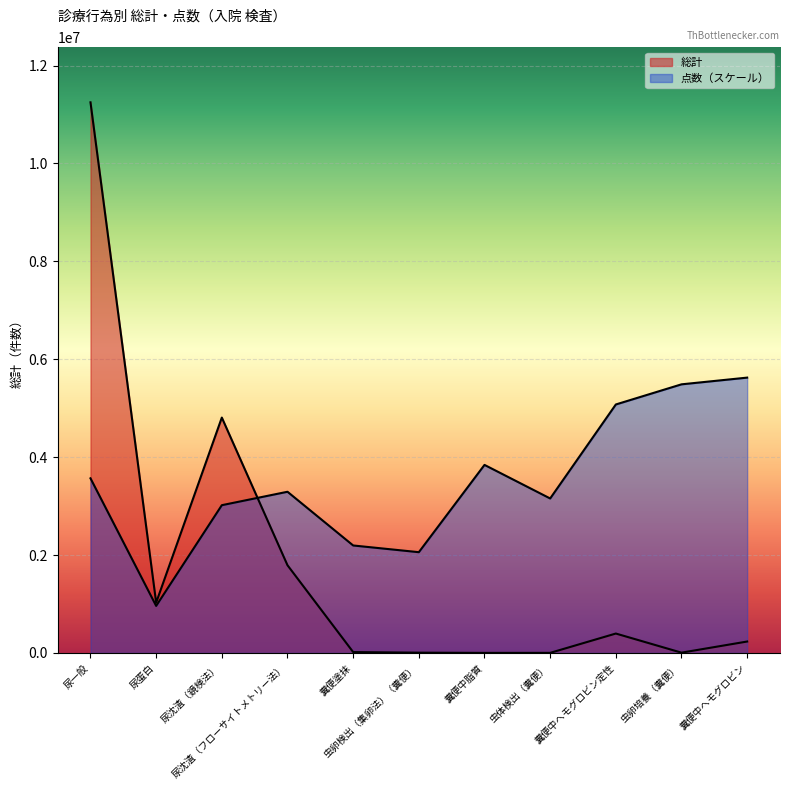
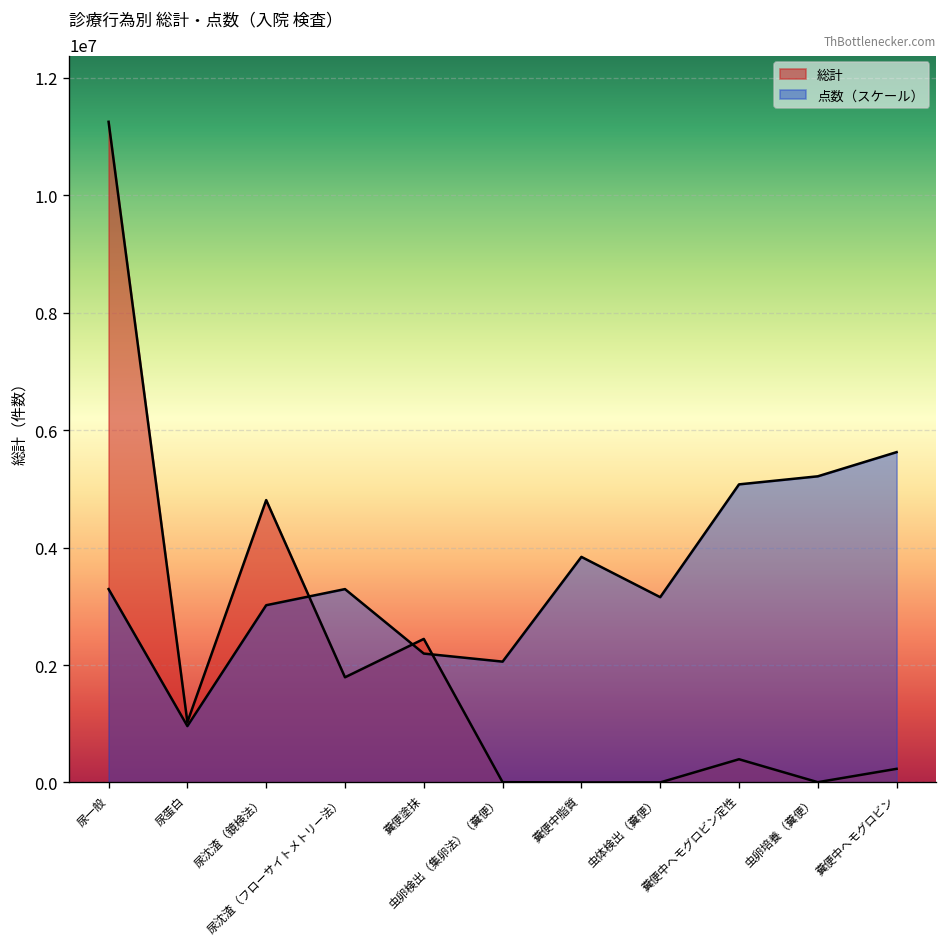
点数（スケール）, 尿一般: 3600000 -> 3300000
総計, 糞便塗抹: 0 -> 2400000
点数（スケール）, 虫卵培養（糞便）: 5500000 -> 5200000
